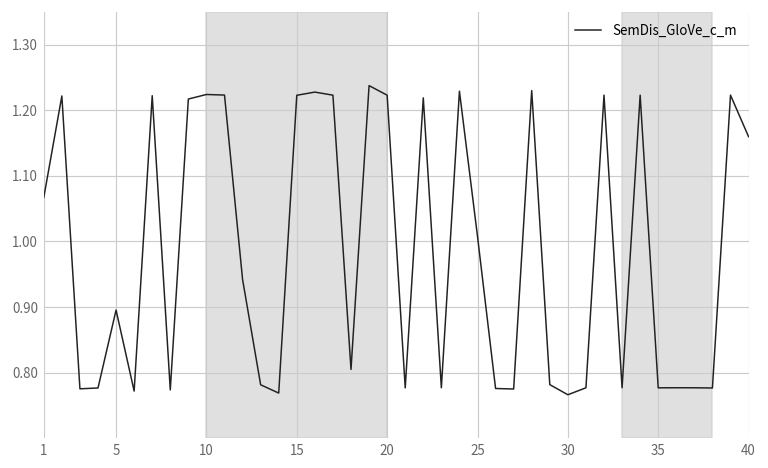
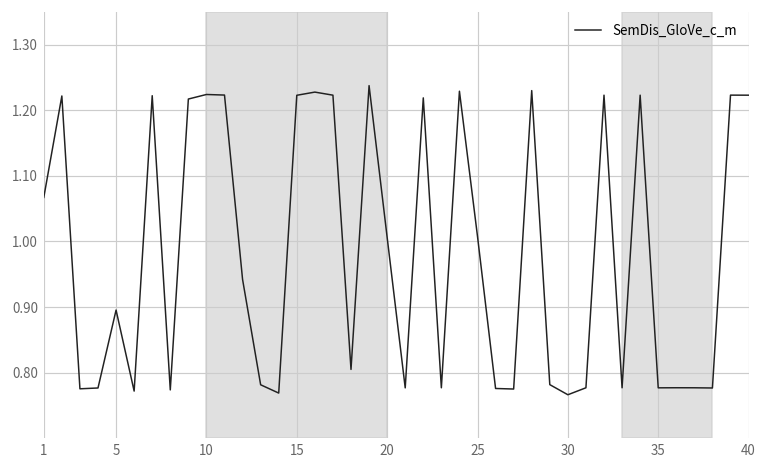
20: 1.22 -> 1.01
40: 1.16 -> 1.22
